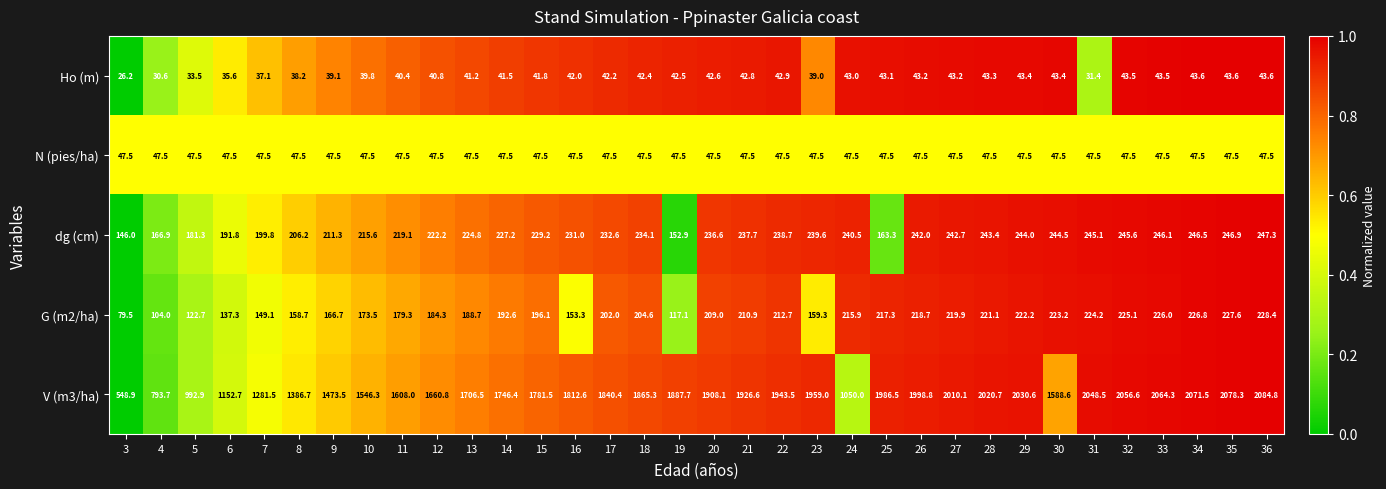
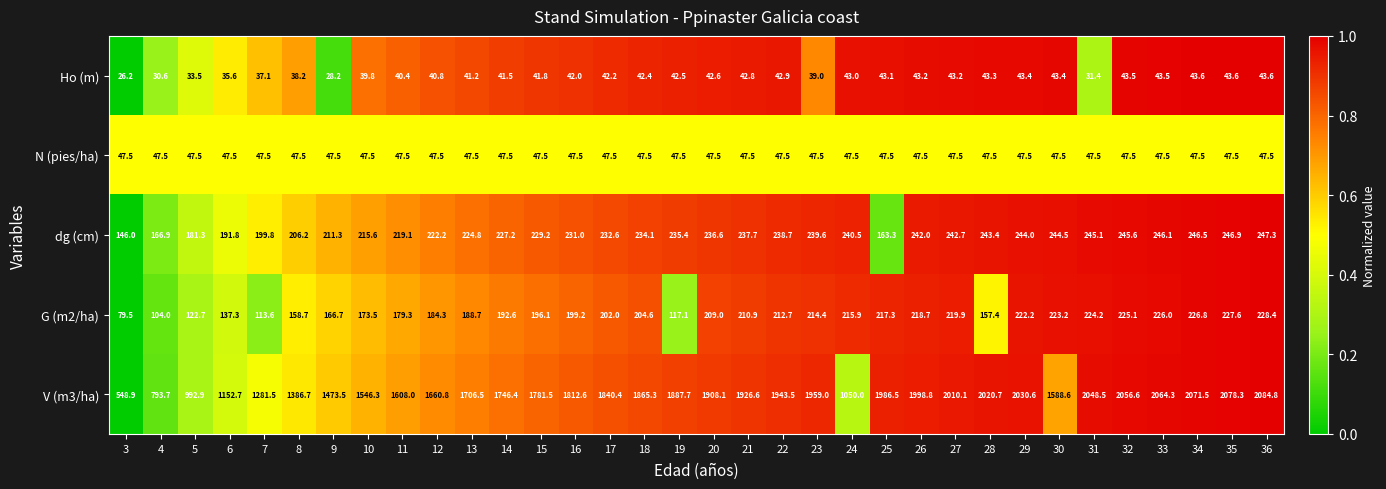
Ho (m), 9: 39.1 -> 28.2
dg (cm), 19: 152.9 -> 235.4
G (m2/ha), 7: 149.1 -> 113.6
G (m2/ha), 16: 153.3 -> 199.2
G (m2/ha), 23: 159.3 -> 214.4
G (m2/ha), 28: 221.1 -> 157.4
